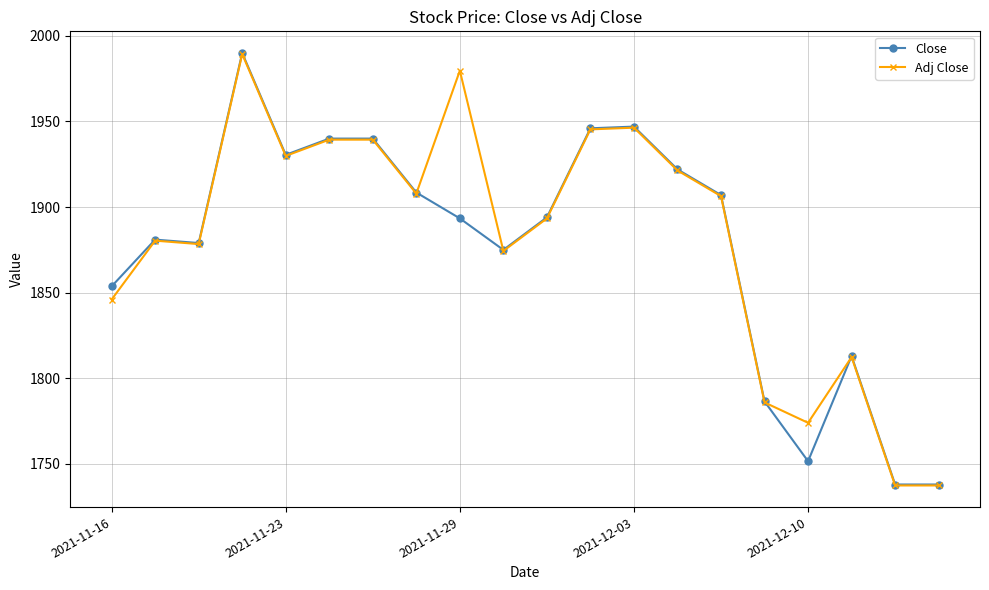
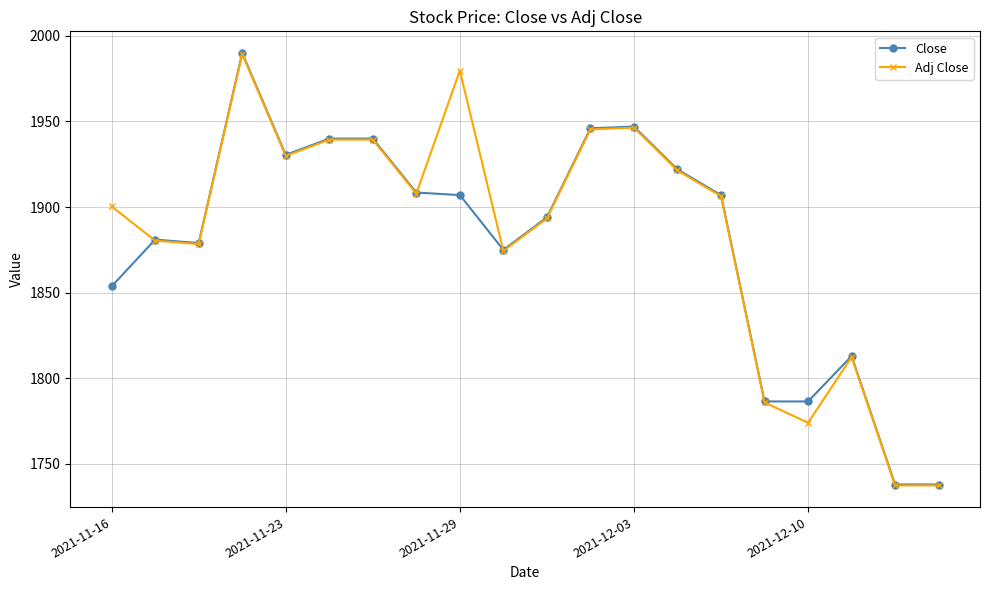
Adj Close, 2021-11-16: 1846 -> 1900
Close, 2021-11-29: 1893 -> 1907
Close, 2021-12-10: 1752 -> 1787
